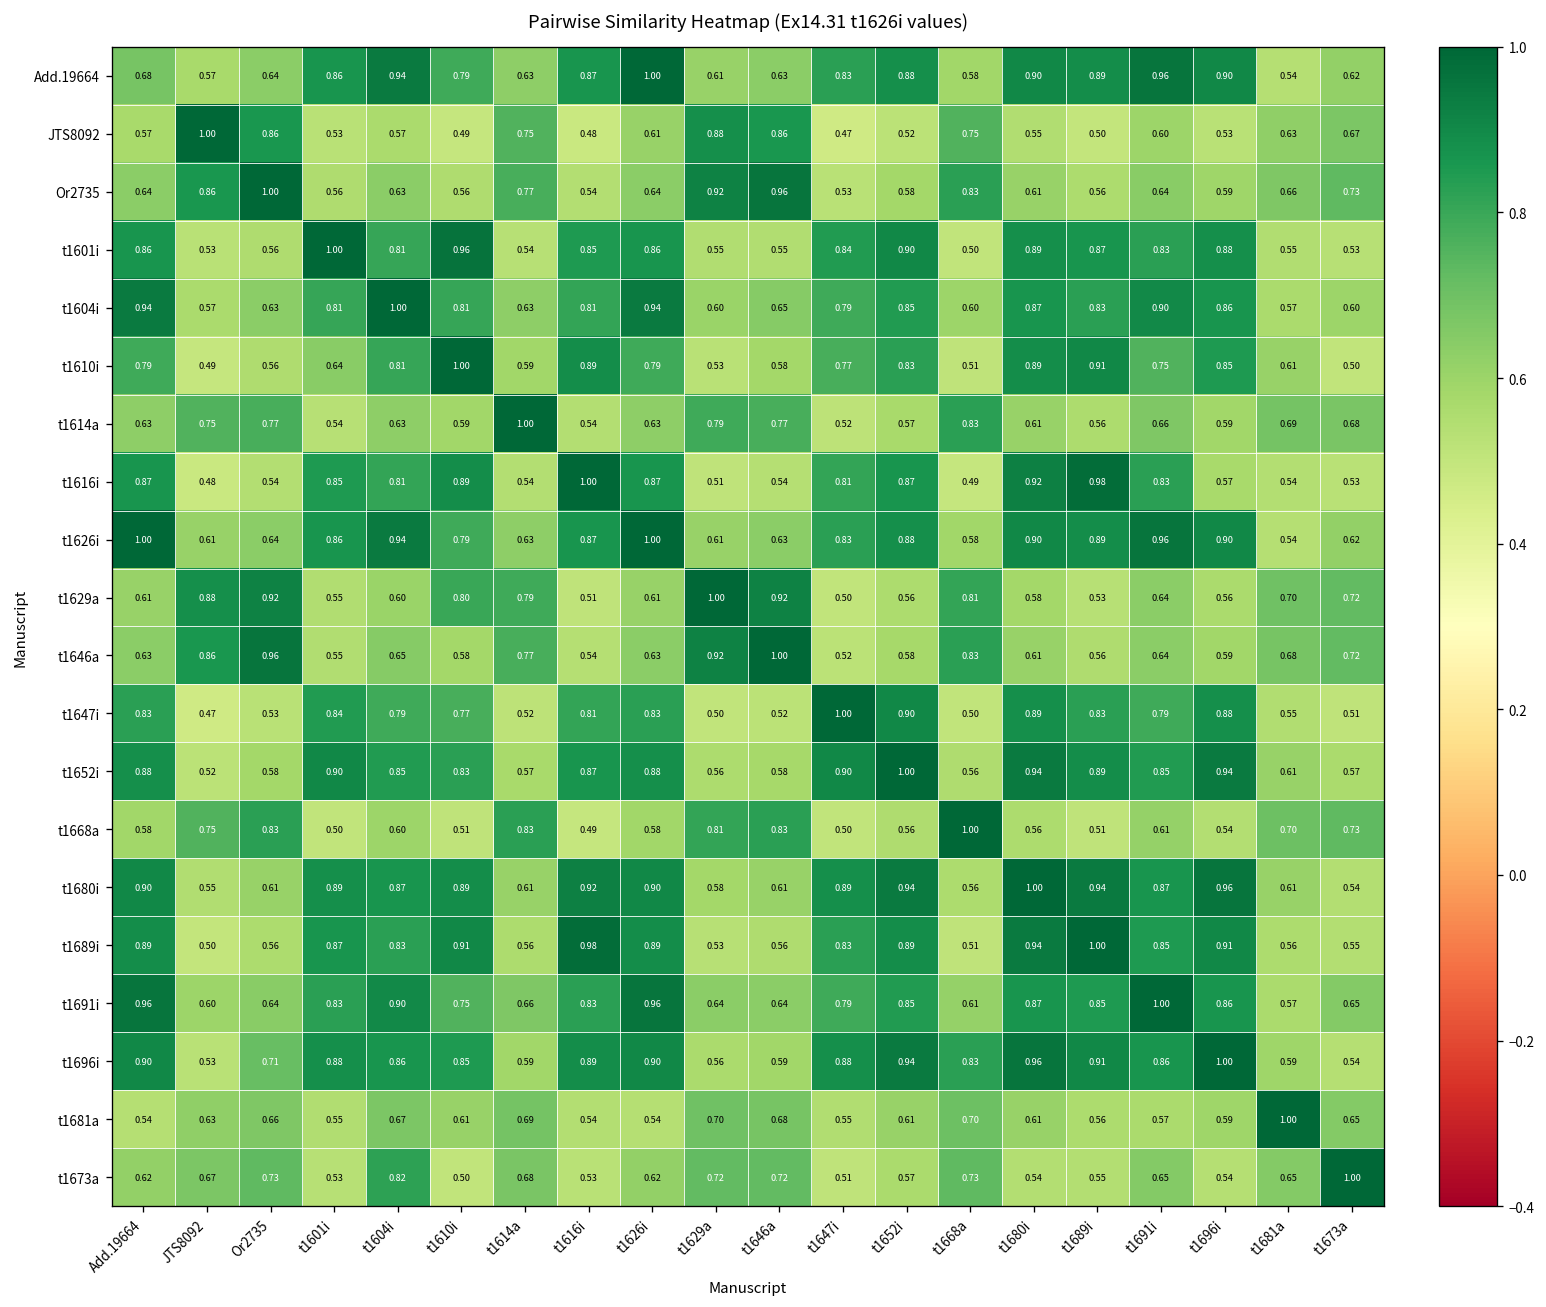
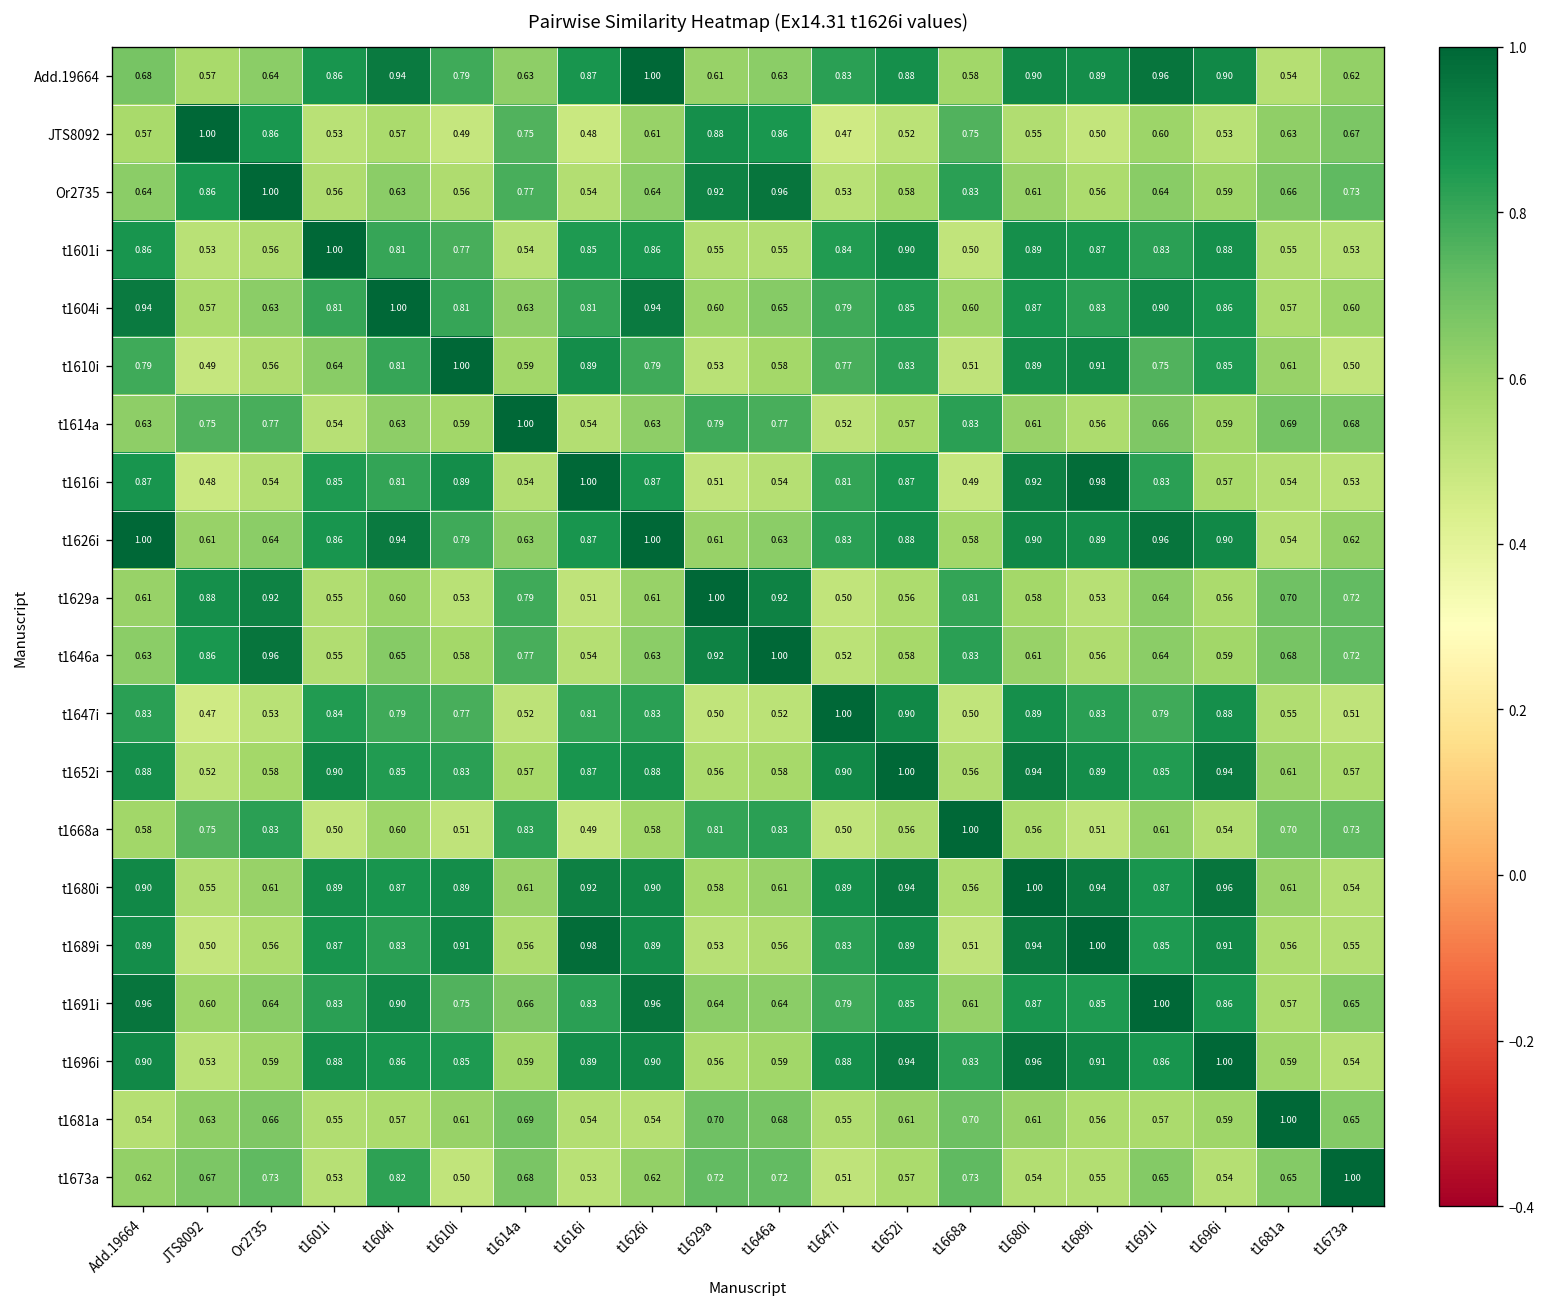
t1601i, t1610i: 0.96 -> 0.77
t1629a, t1610i: 0.80 -> 0.53
t1696i, Or2735: 0.71 -> 0.59
t1681a, t1604i: 0.67 -> 0.57
